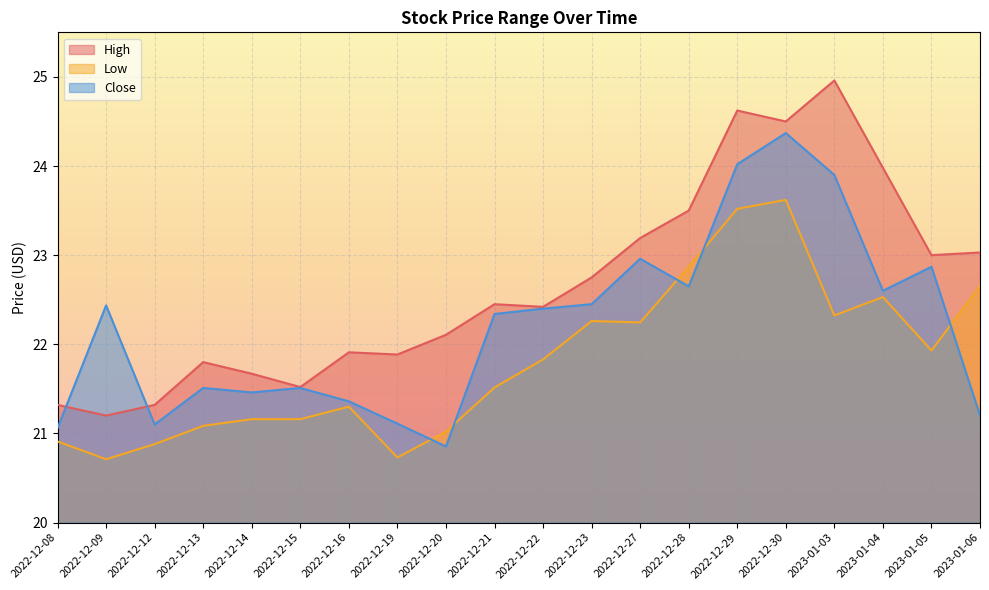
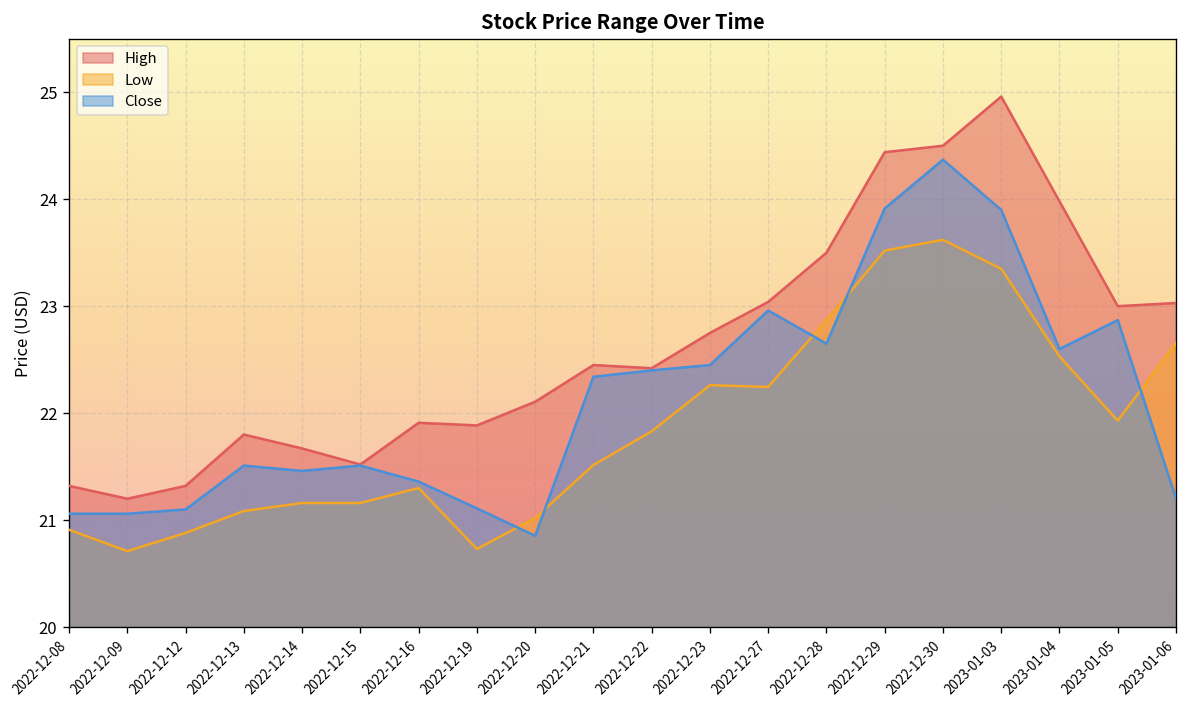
Close, 2022-12-09: 22.4 -> 21.1
High, 2022-12-27: 23.2 -> 23.0
High, 2022-12-29: 24.6 -> 24.4
Close, 2022-12-29: 24.0 -> 23.9
Low, 2023-01-03: 22.3 -> 23.4
